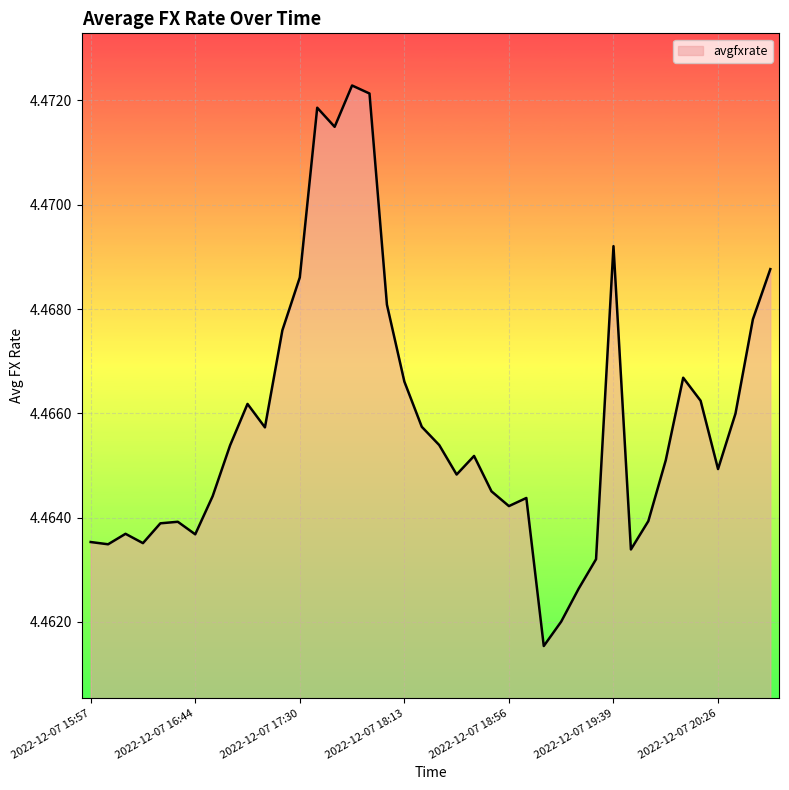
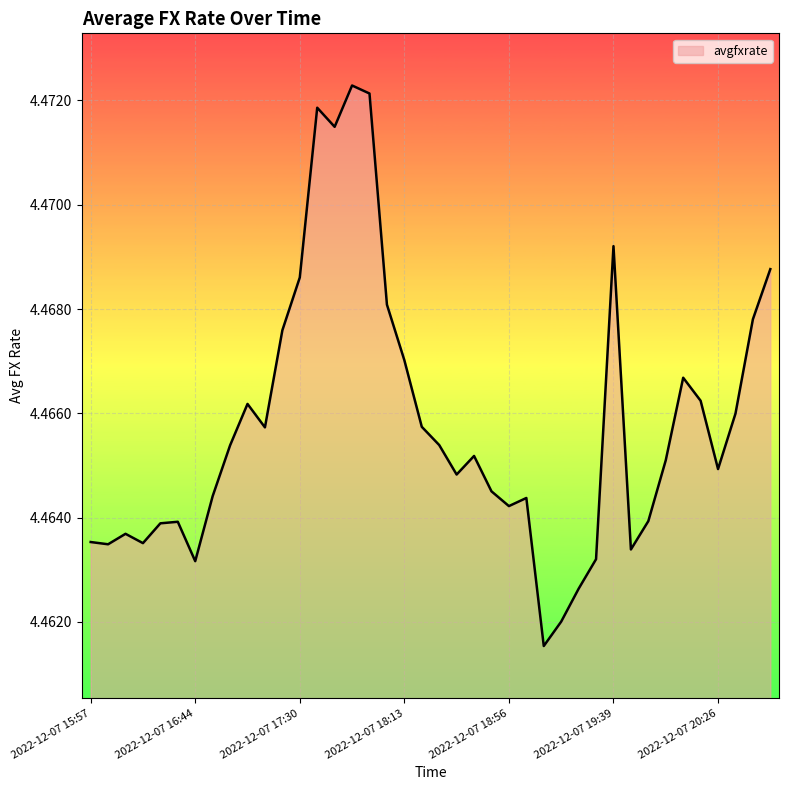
2022-12-07 16:44: 4.4637 -> 4.4632
2022-12-07 18:13: 4.4666 -> 4.4670
